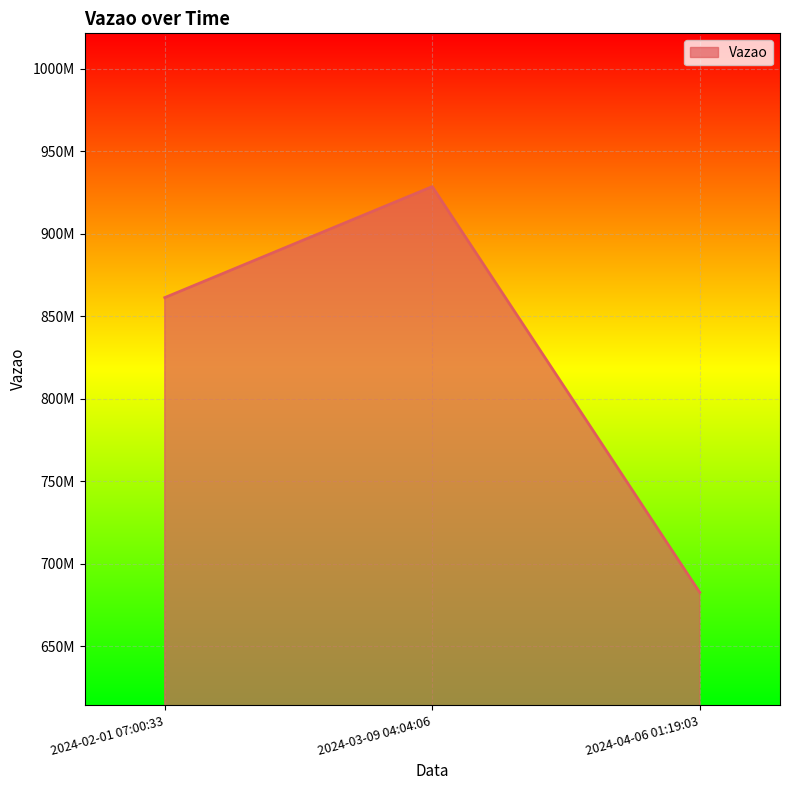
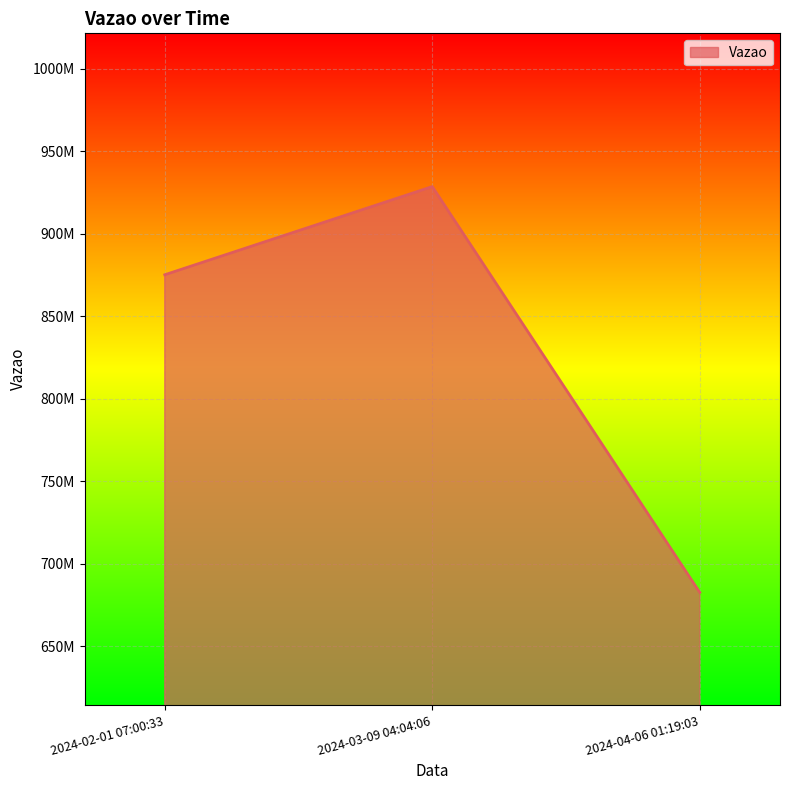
2024-02-01 07:00:33: 861000000 -> 875000000
